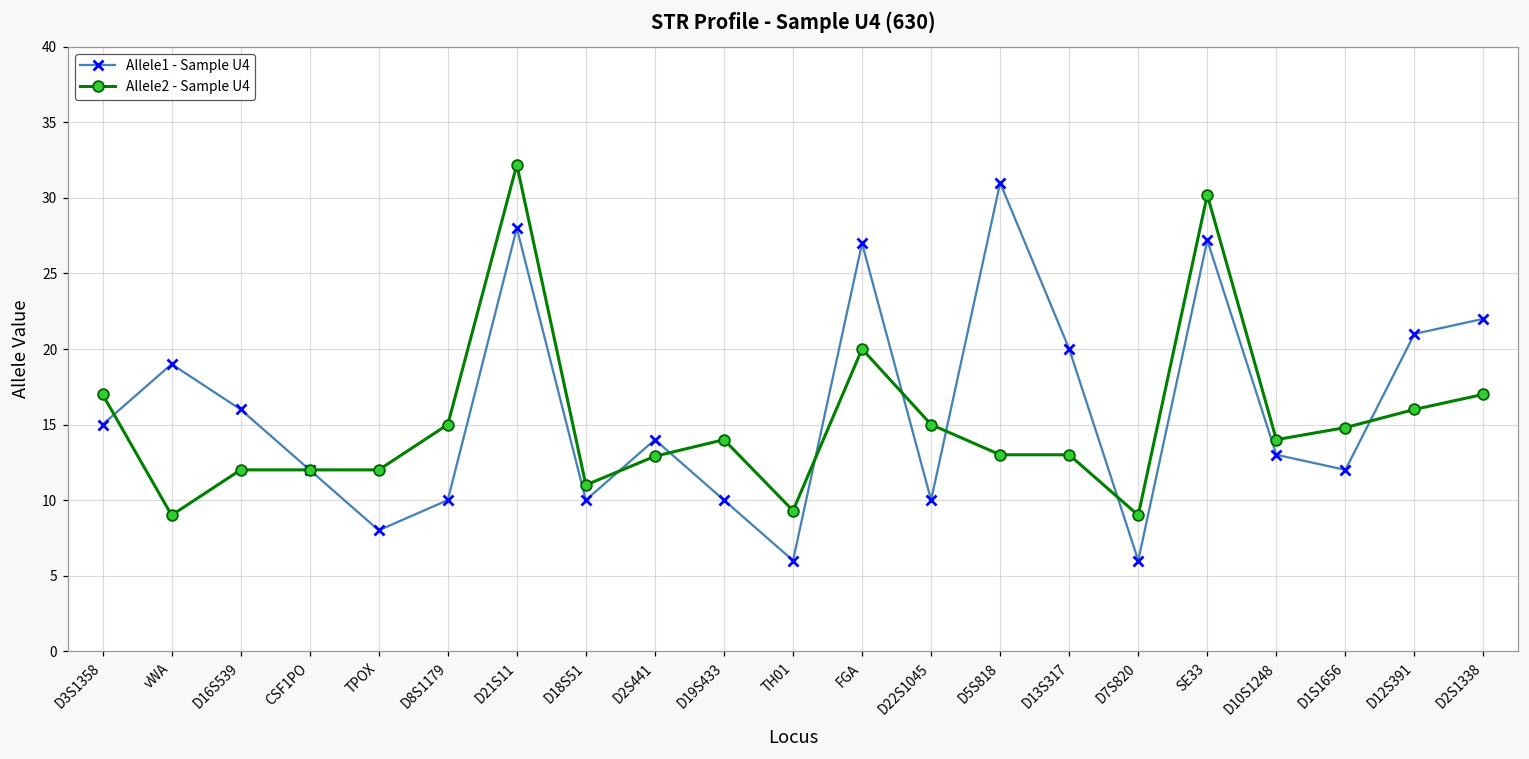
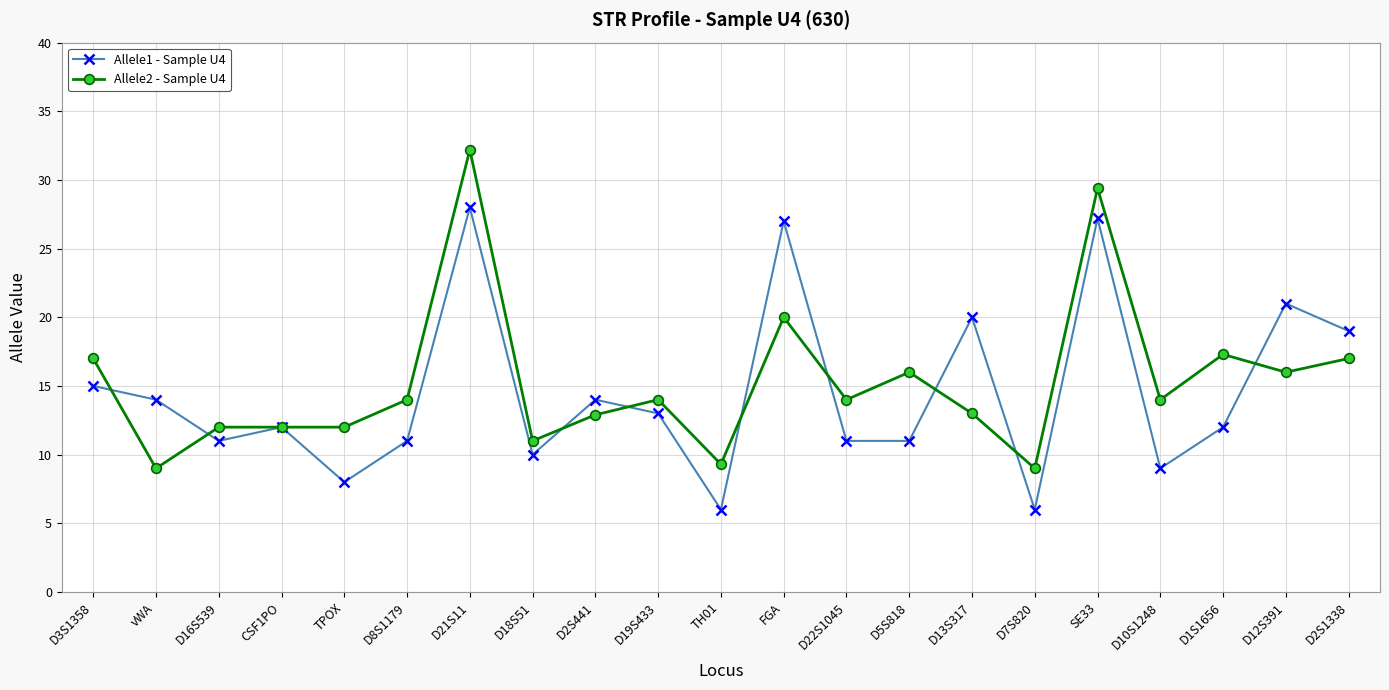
Allele1 - Sample U4, vWA: 19 -> 14
Allele1 - Sample U4, D16S539: 16 -> 11
Allele1 - Sample U4, D8S1179: 10 -> 11
Allele2 - Sample U4, D8S1179: 15 -> 14
Allele1 - Sample U4, D19S433: 10 -> 13
Allele1 - Sample U4, D22S1045: 10 -> 11
Allele2 - Sample U4, D22S1045: 15 -> 14
Allele1 - Sample U4, D5S818: 31 -> 11
Allele2 - Sample U4, D5S818: 13 -> 16
Allele2 - Sample U4, SE33: 30.2 -> 29.4
Allele1 - Sample U4, D10S1248: 13 -> 9
Allele2 - Sample U4, D1S1656: 14.8 -> 17.3
Allele1 - Sample U4, D2S1338: 22 -> 19
